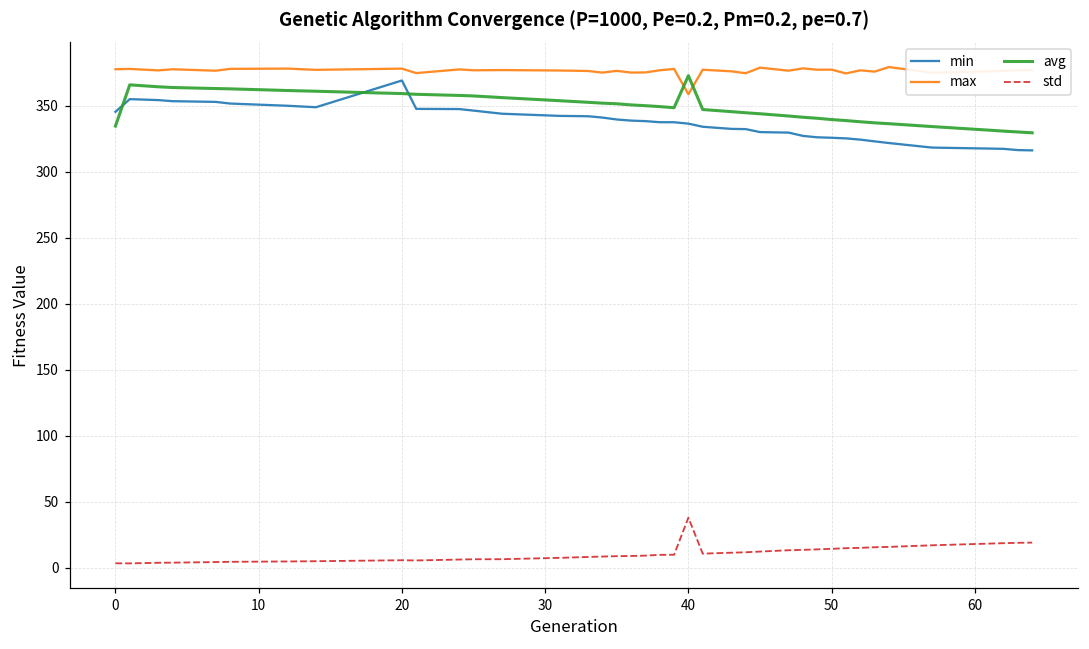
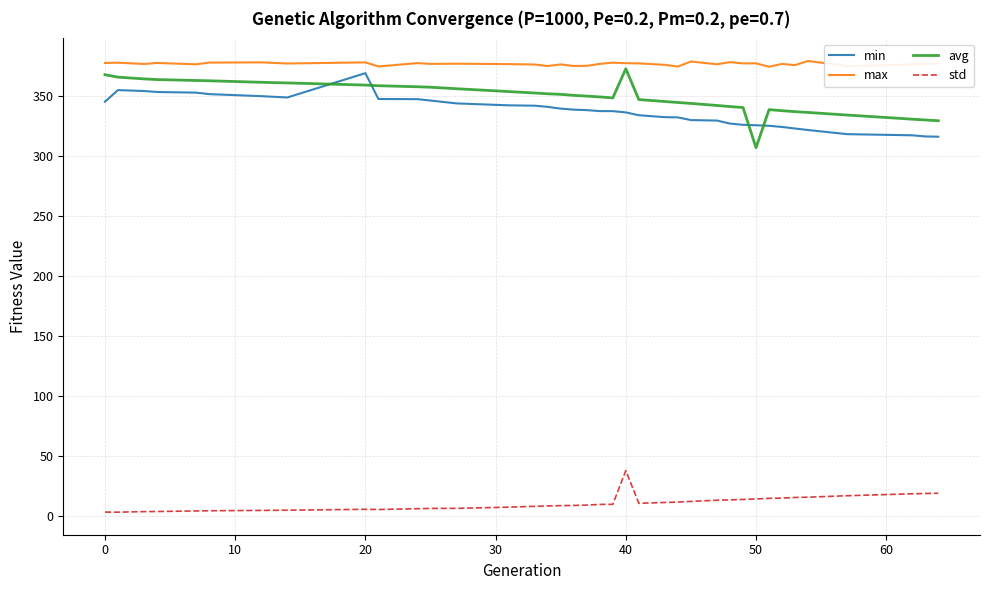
avg, 0: 335 -> 368
max, 40: 359 -> 377
avg, 50: 340 -> 307
